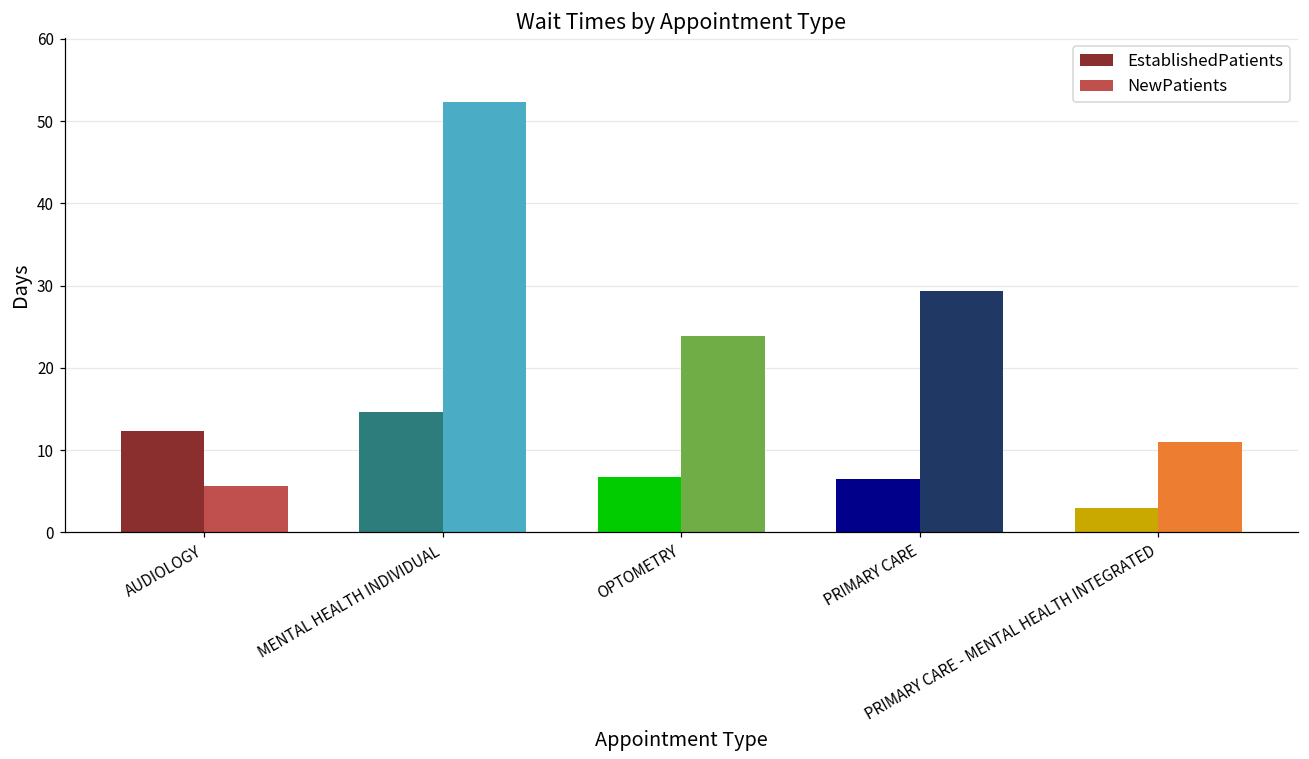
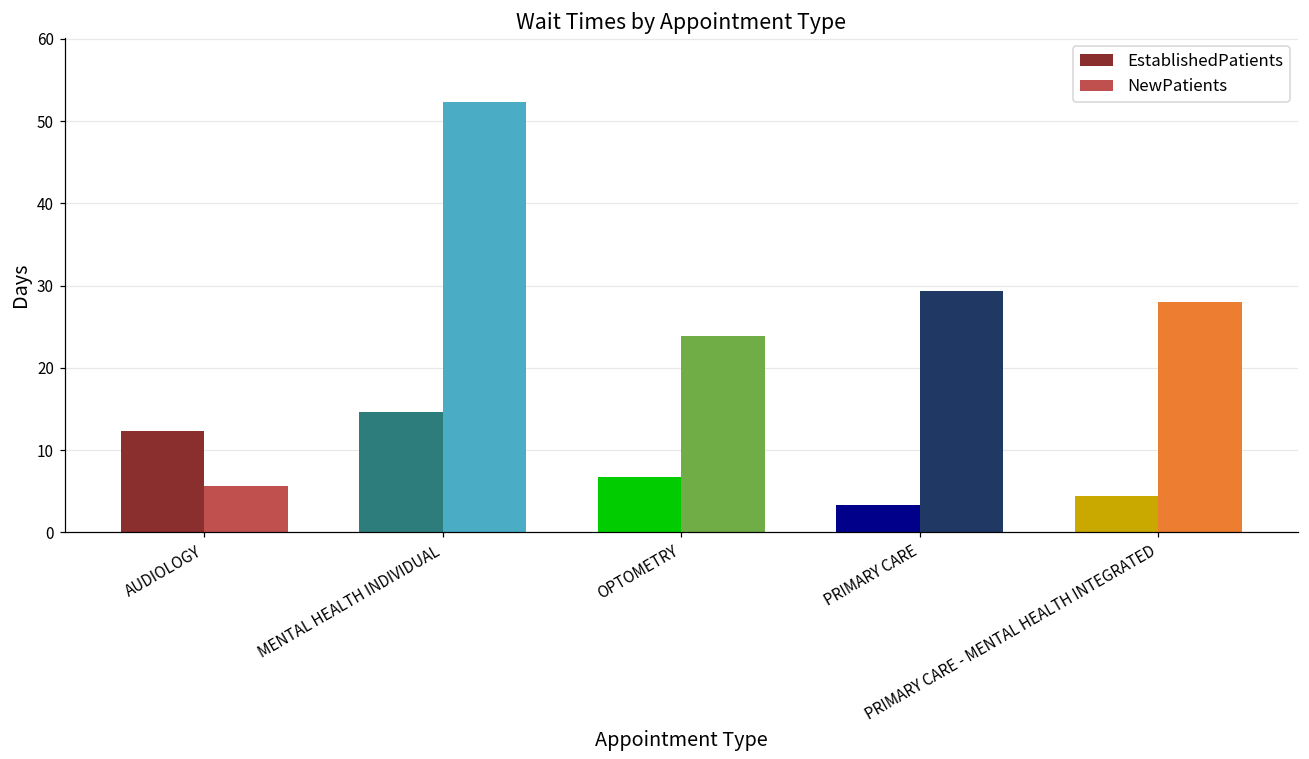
EstablishedPatients, PRIMARY CARE: 7 -> 3
EstablishedPatients, PRIMARY CARE - MENTAL HEALTH INTEGRATED: 3 -> 4
NewPatients, PRIMARY CARE - MENTAL HEALTH INTEGRATED: 11 -> 28
